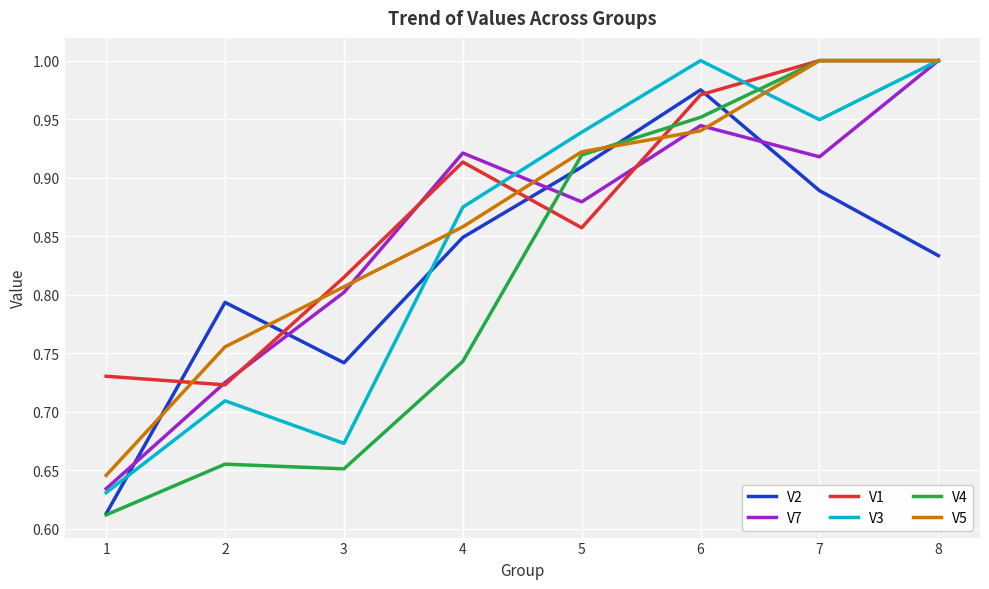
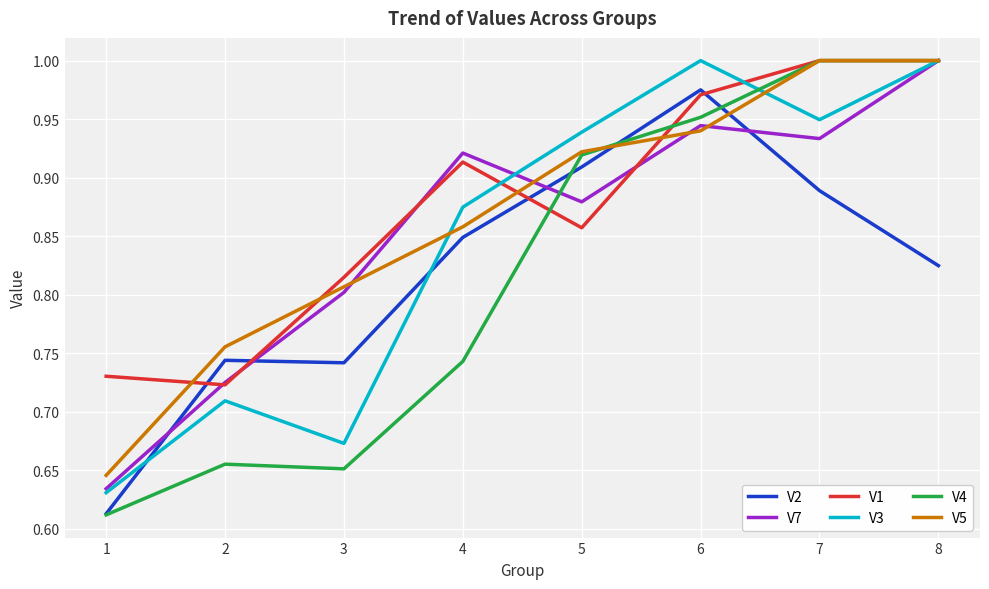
V2, 2: 0.793 -> 0.744
V7, 7: 0.918 -> 0.933
V2, 8: 0.833 -> 0.825
